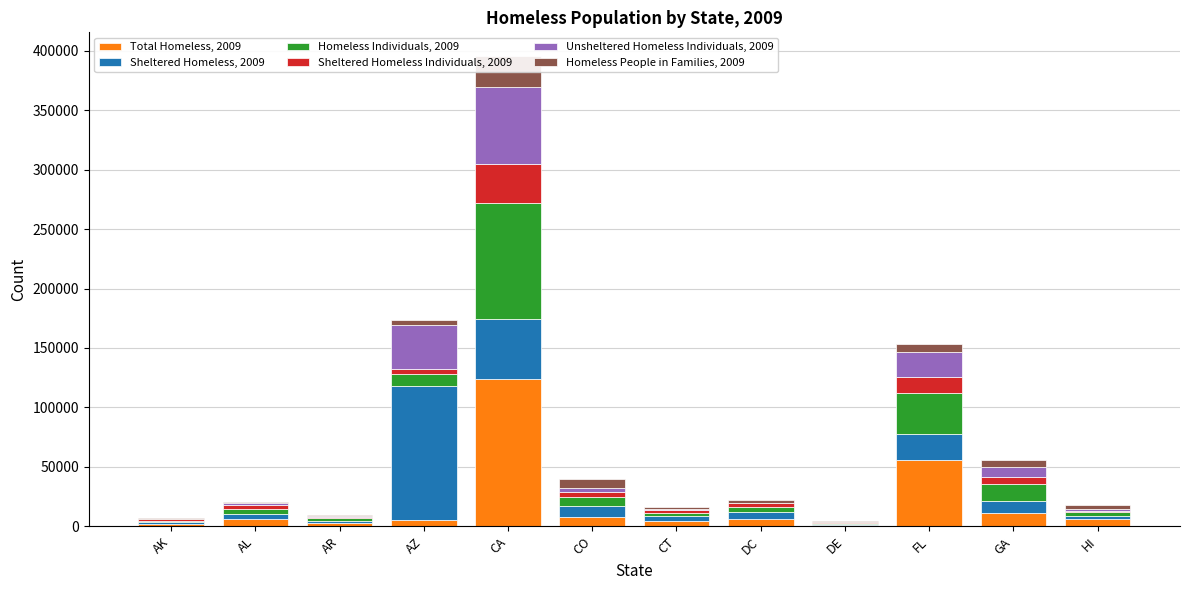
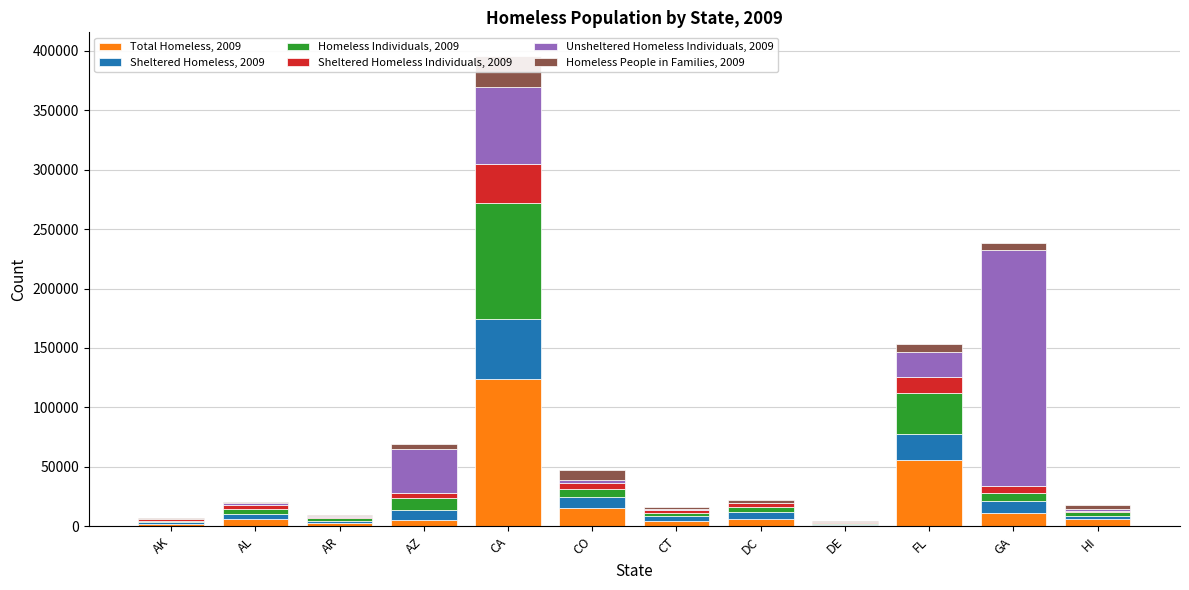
Sheltered Homeless, 2009, AZ: 113000 -> 8000
Total Homeless, 2009, CO: 8000 -> 15000
Homeless Individuals, 2009, GA: 14000 -> 7000
Unsheltered Homeless Individuals, 2009, GA: 9000 -> 199000
